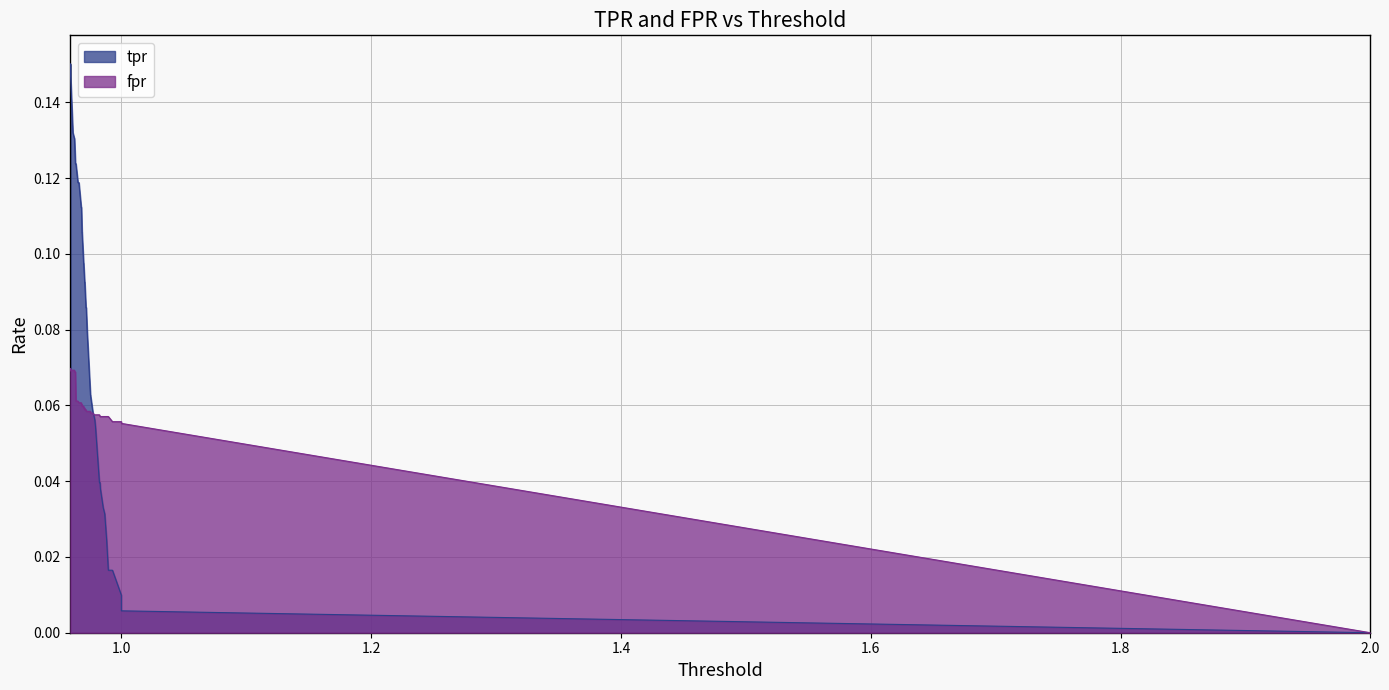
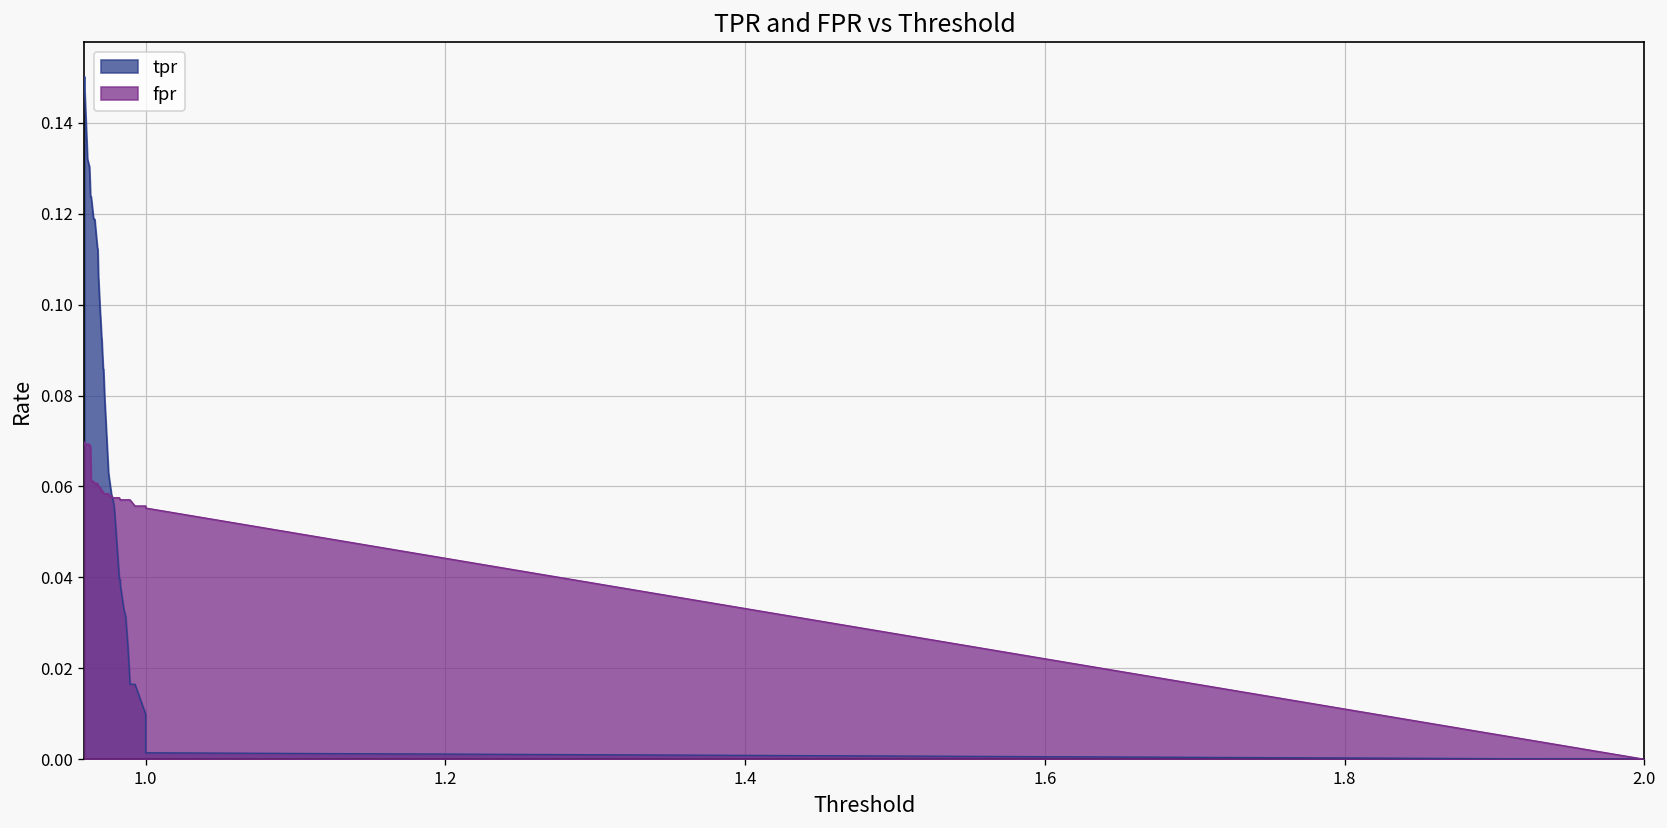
tpr, 1.0: 0.006 -> 0.001
